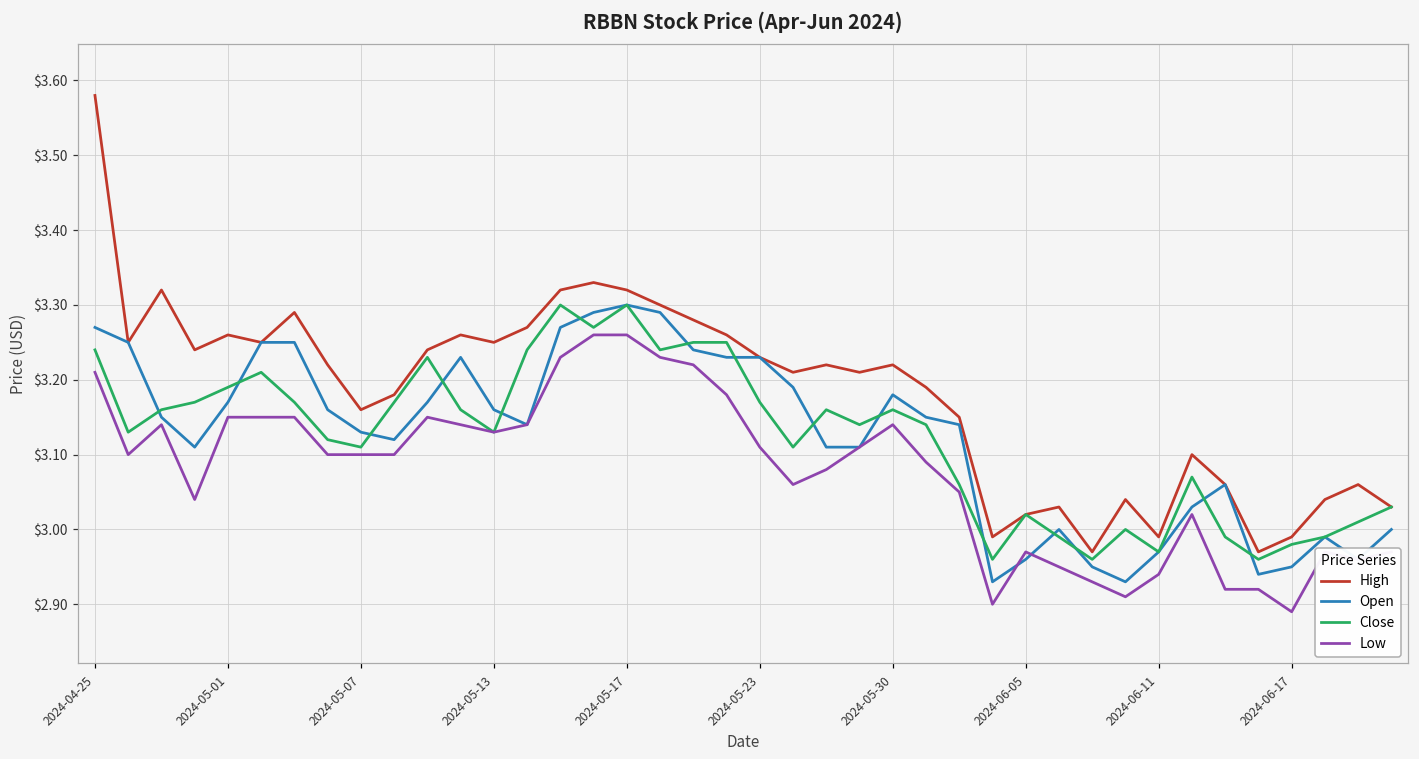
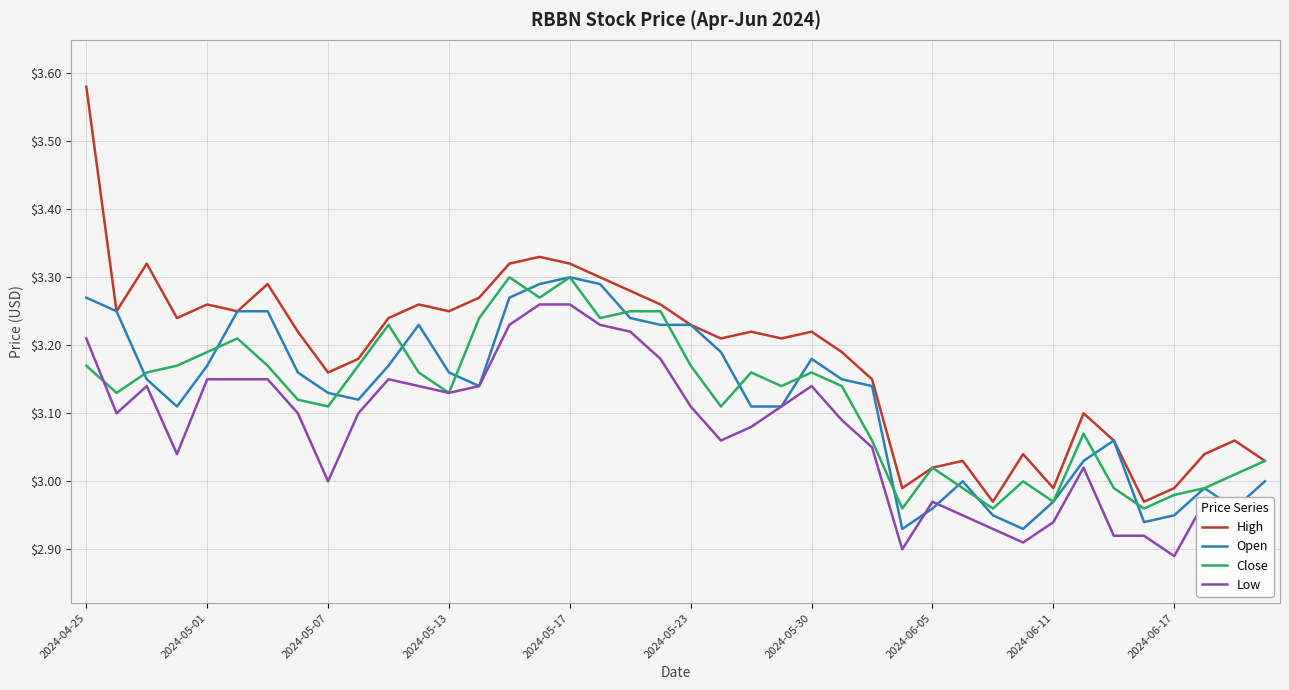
Close, 2024-04-25: $3.24 -> $3.17
Low, 2024-05-07: $3.1 -> $3.0
